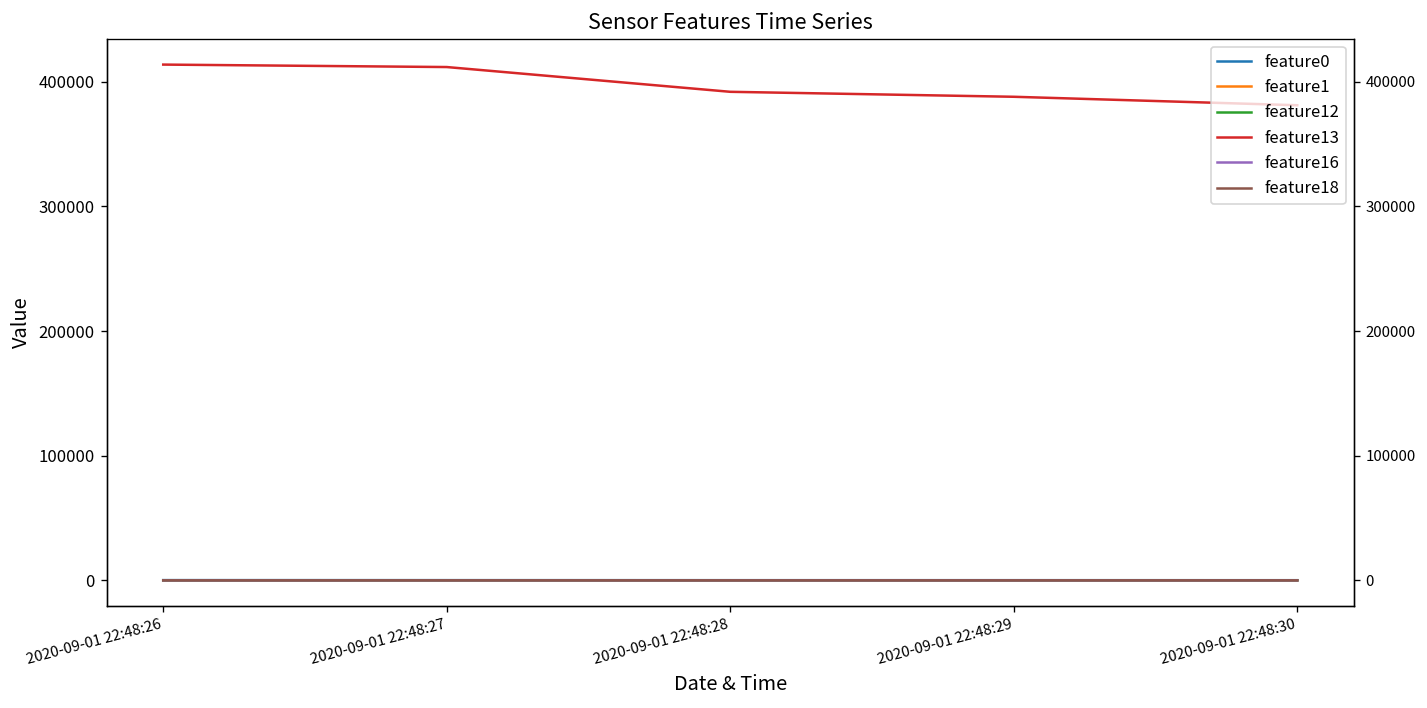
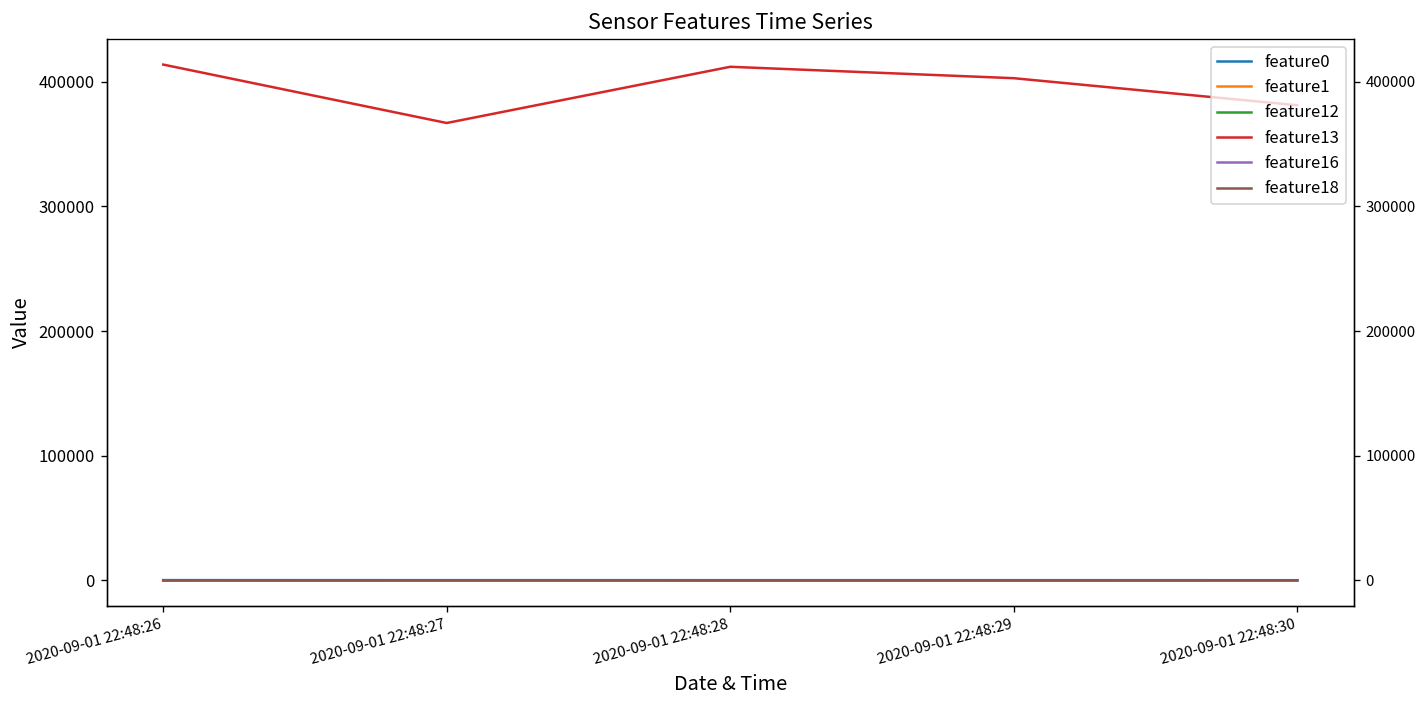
feature13, 2020-09-01 22:48:27: 412000 -> 367000
feature13, 2020-09-01 22:48:28: 392000 -> 412000
feature13, 2020-09-01 22:48:29: 388000 -> 403000
